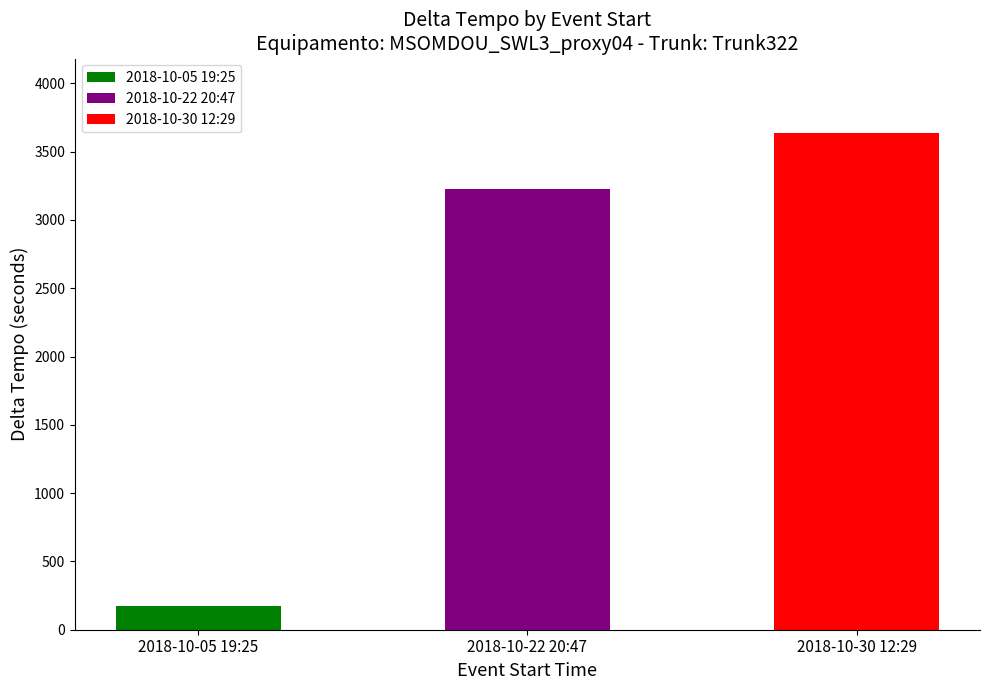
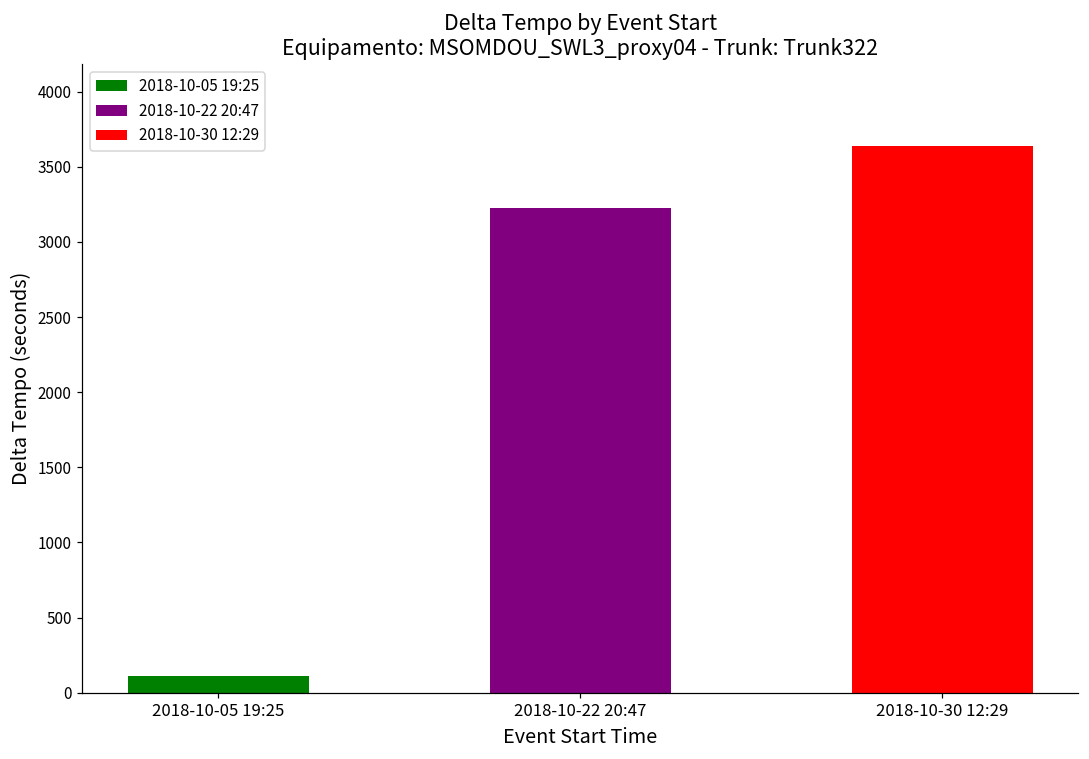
2018-10-05 19:25: 170 -> 110
